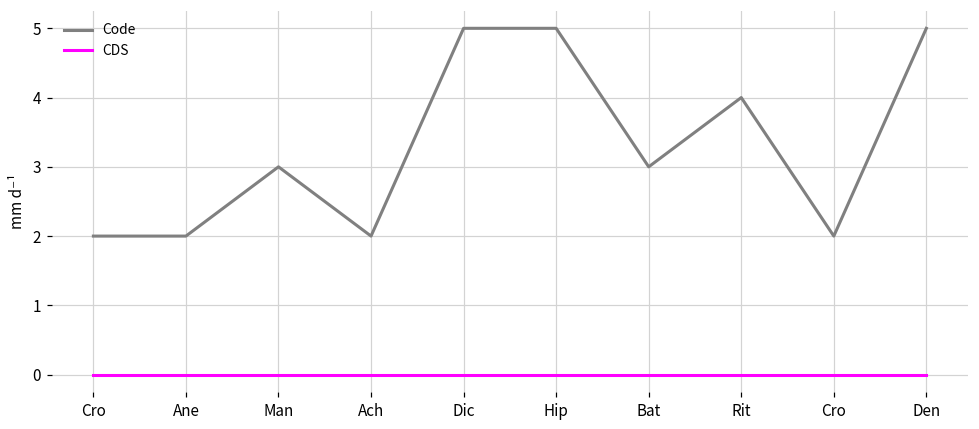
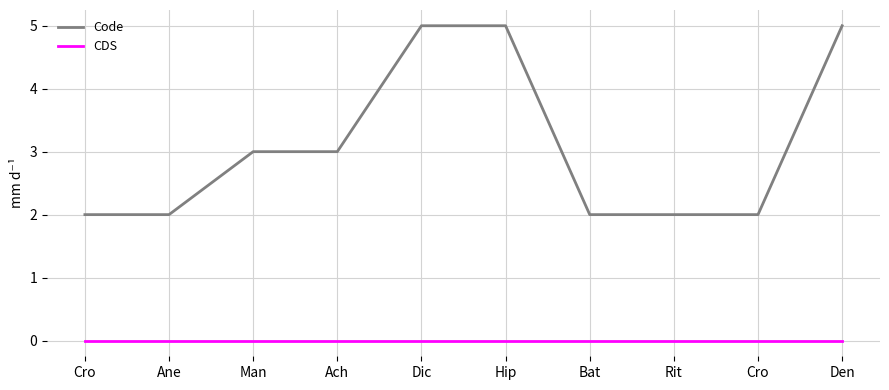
Code, Ach: 2 -> 3
Code, Bat: 3 -> 2
Code, Rit: 4 -> 2
